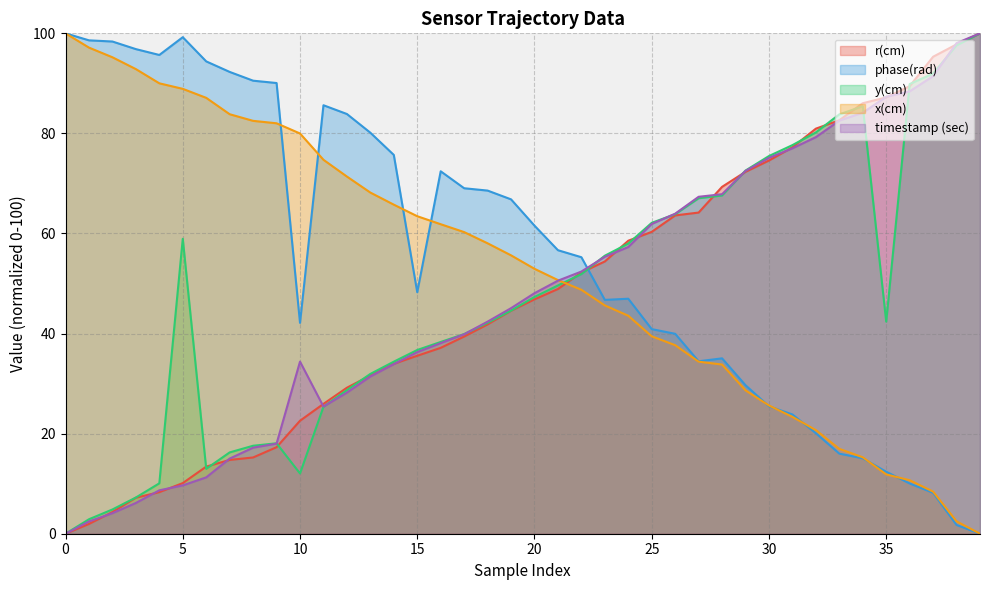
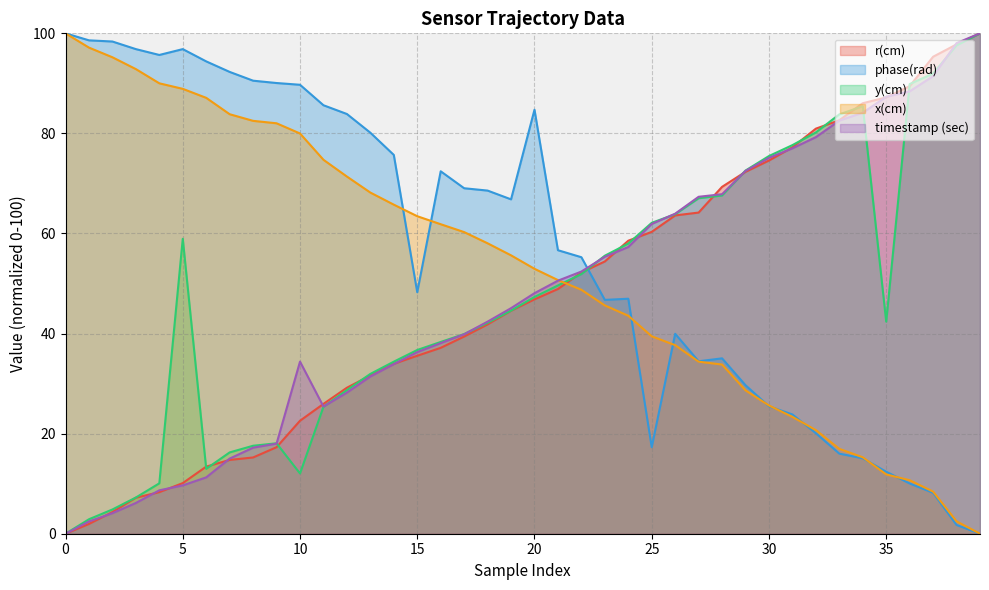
phase(rad), 5: 99 -> 97
phase(rad), 10: 42 -> 90
phase(rad), 20: 62 -> 85
phase(rad), 25: 41 -> 17
